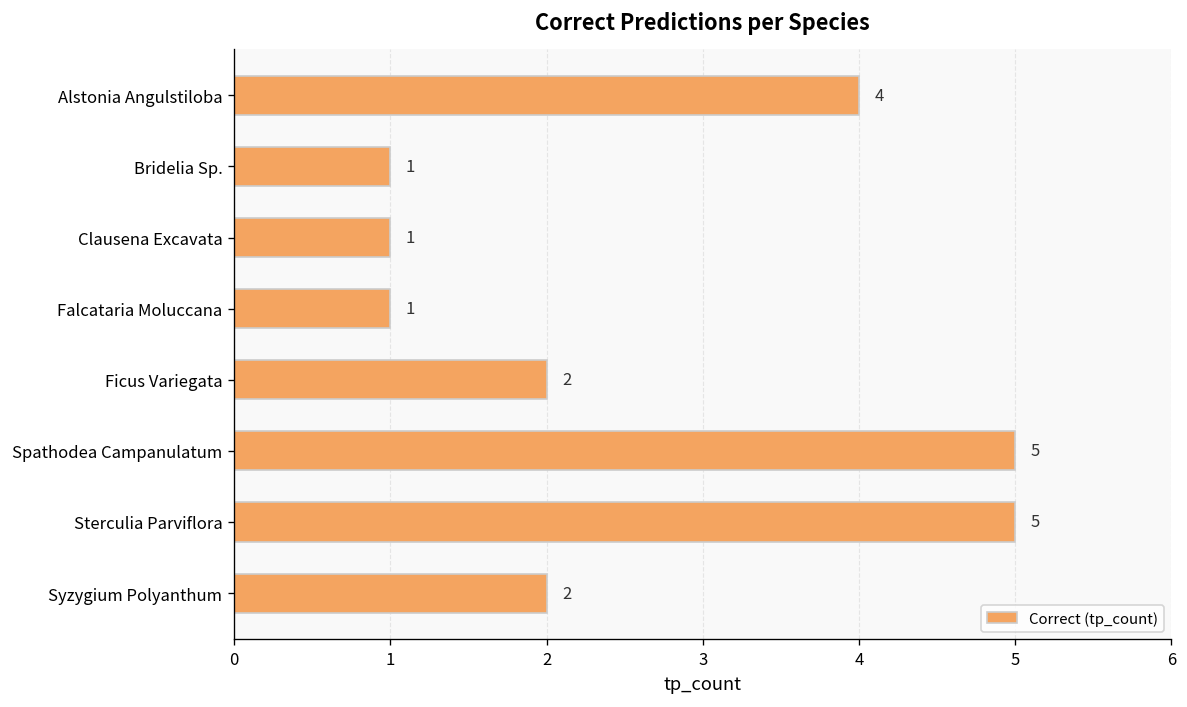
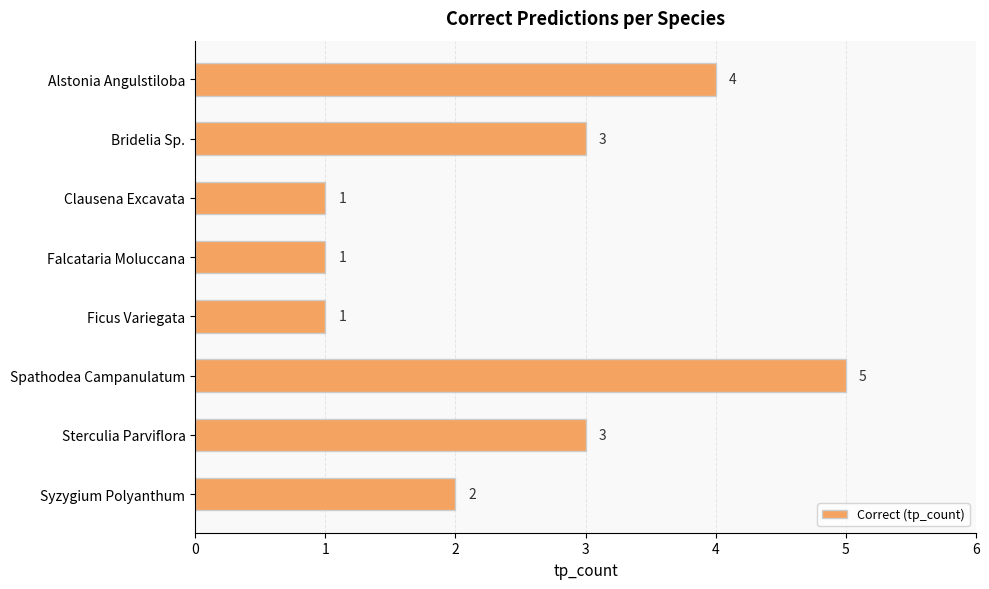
Bridelia Sp.: 1 -> 3
Ficus Variegata: 2 -> 1
Sterculia Parviflora: 5 -> 3
